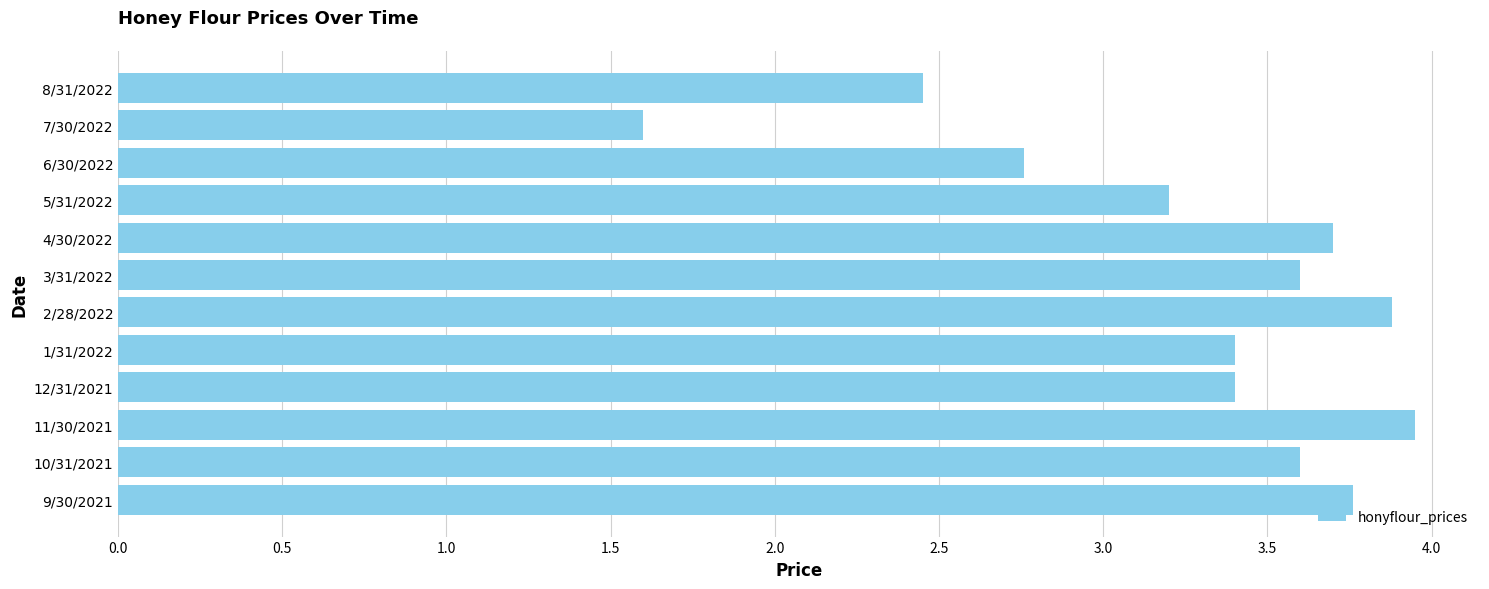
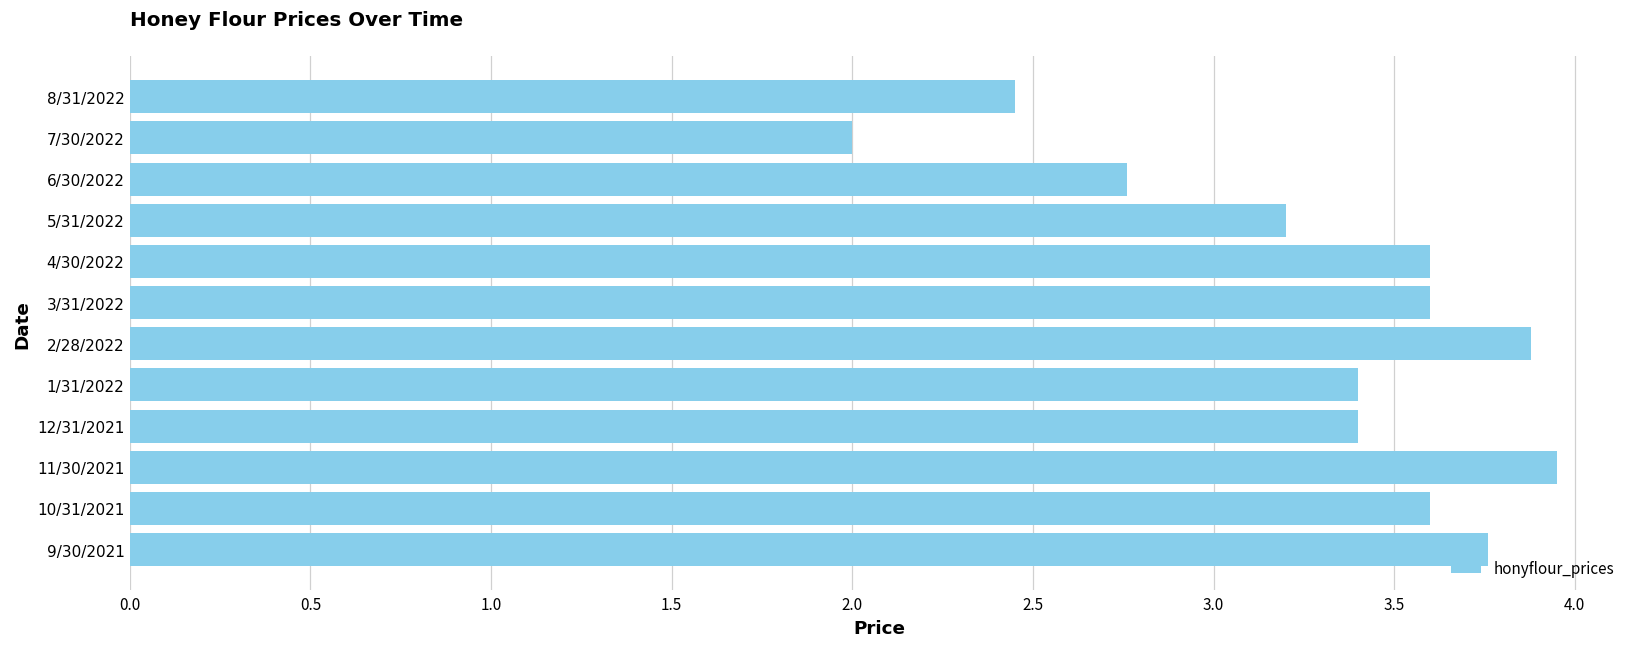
7/30/2022: 1.6 -> 2.0
4/30/2022: 3.7 -> 3.6
